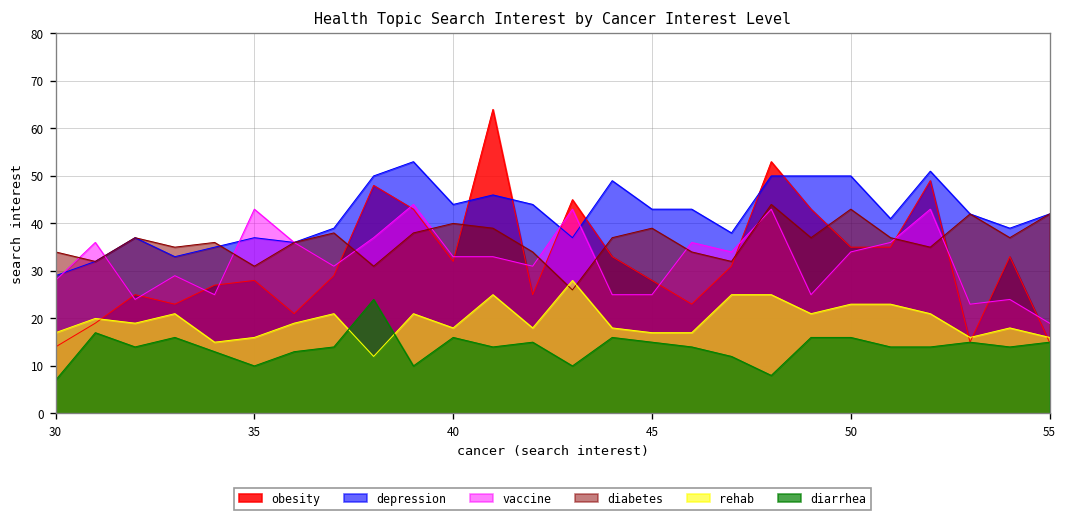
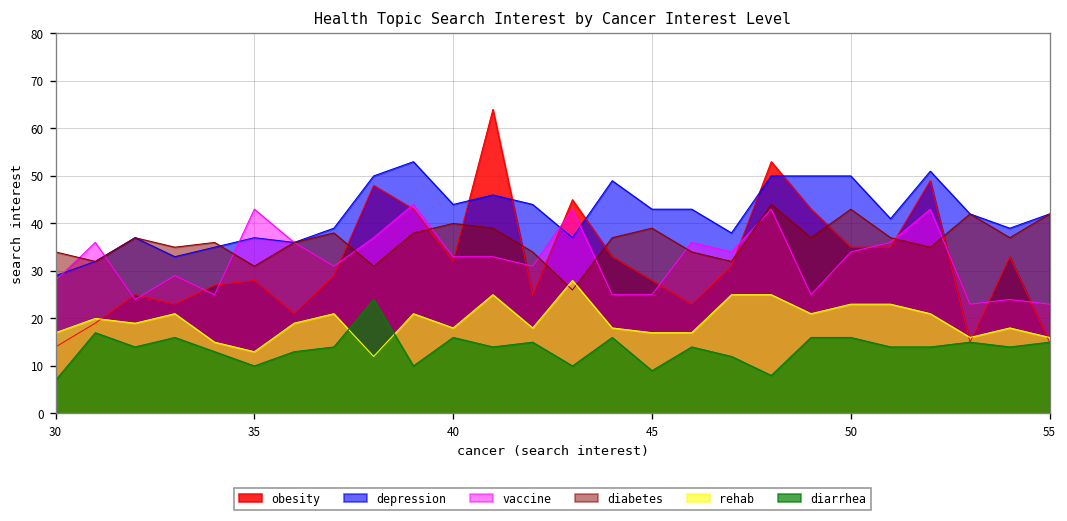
rehab, 35: 16 -> 13
diarrhea, 45: 15 -> 9
vaccine, 55: 19 -> 23
